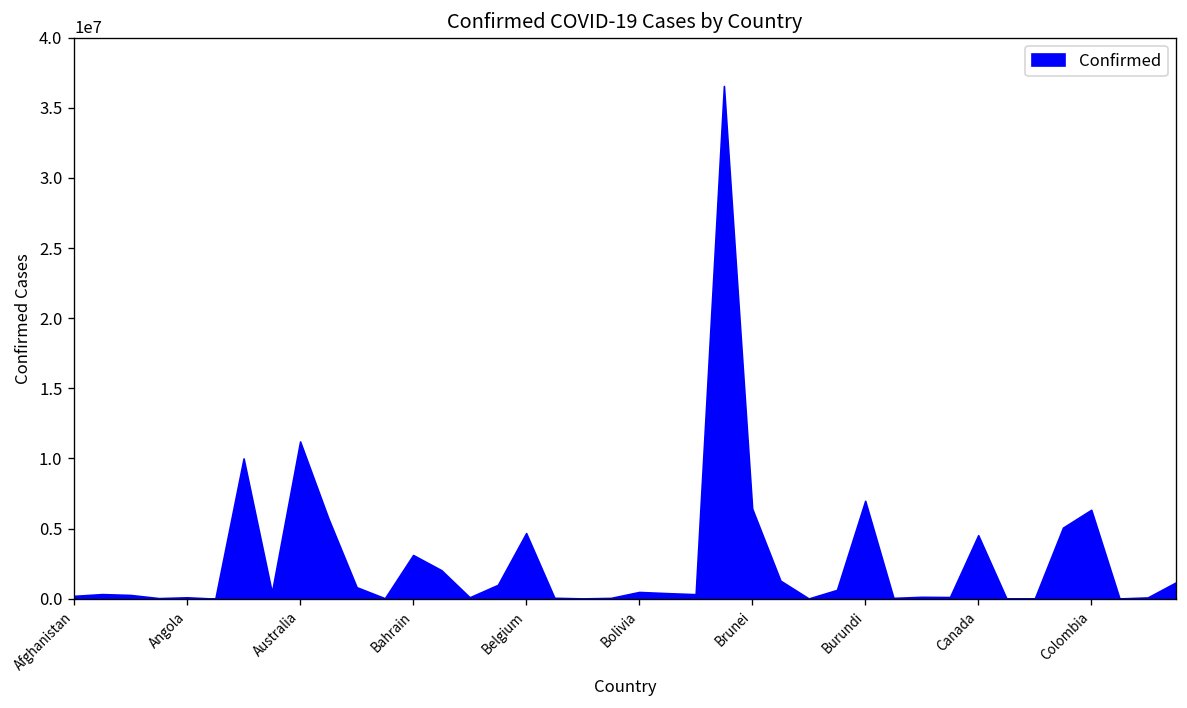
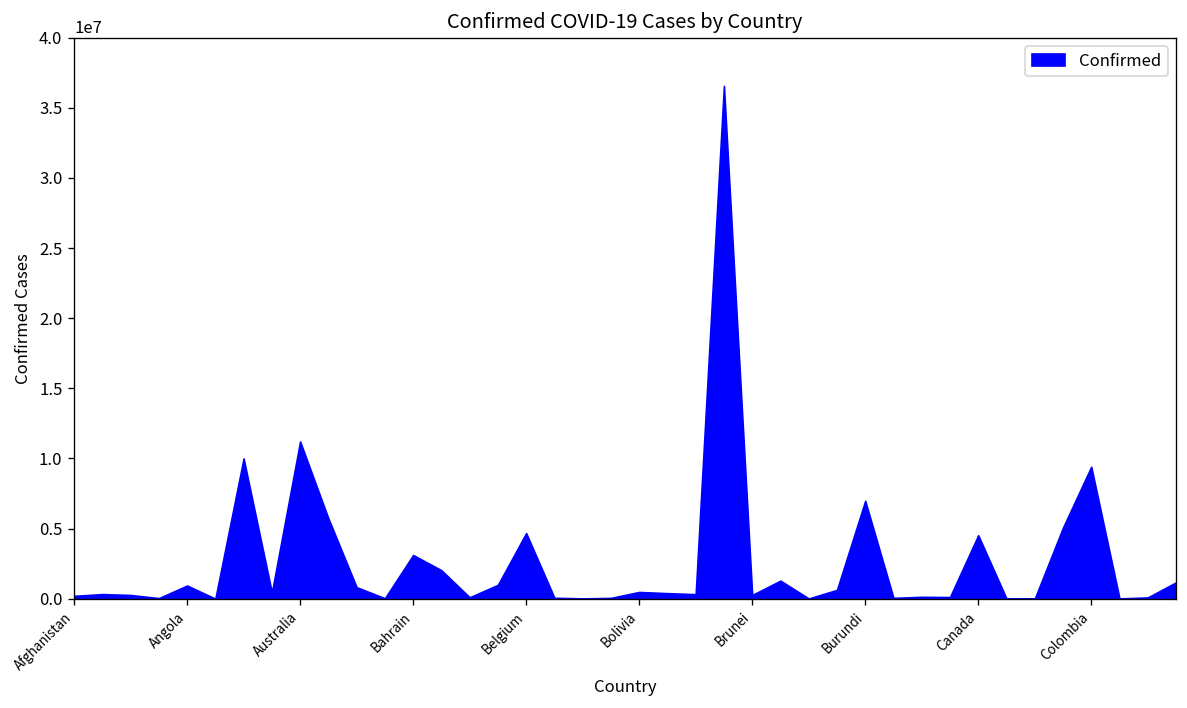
Angola: 100000 -> 900000
Brunei: 6400000 -> 300000
Colombia: 6300000 -> 9400000
